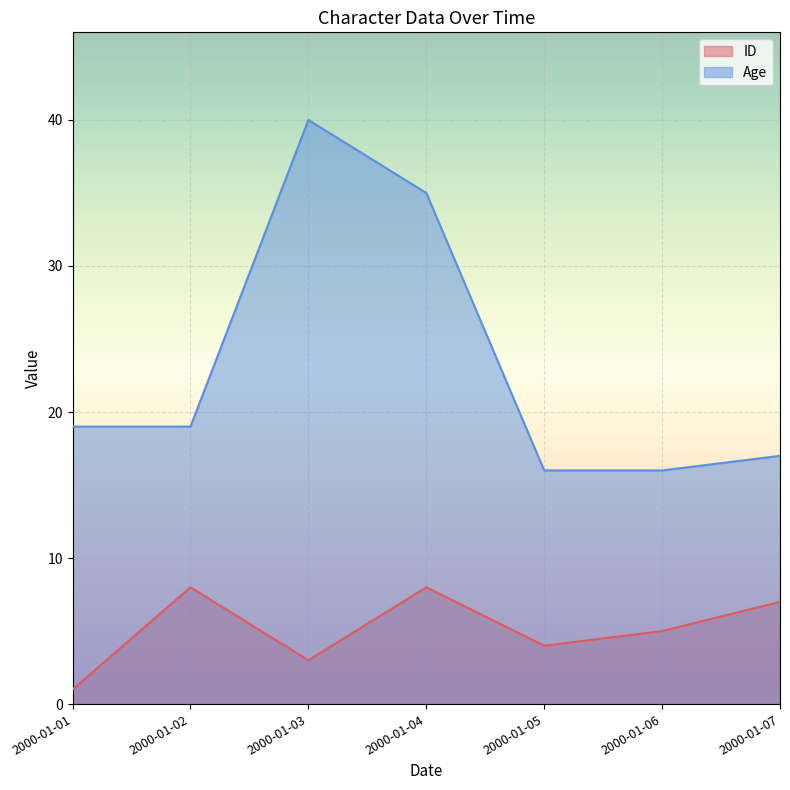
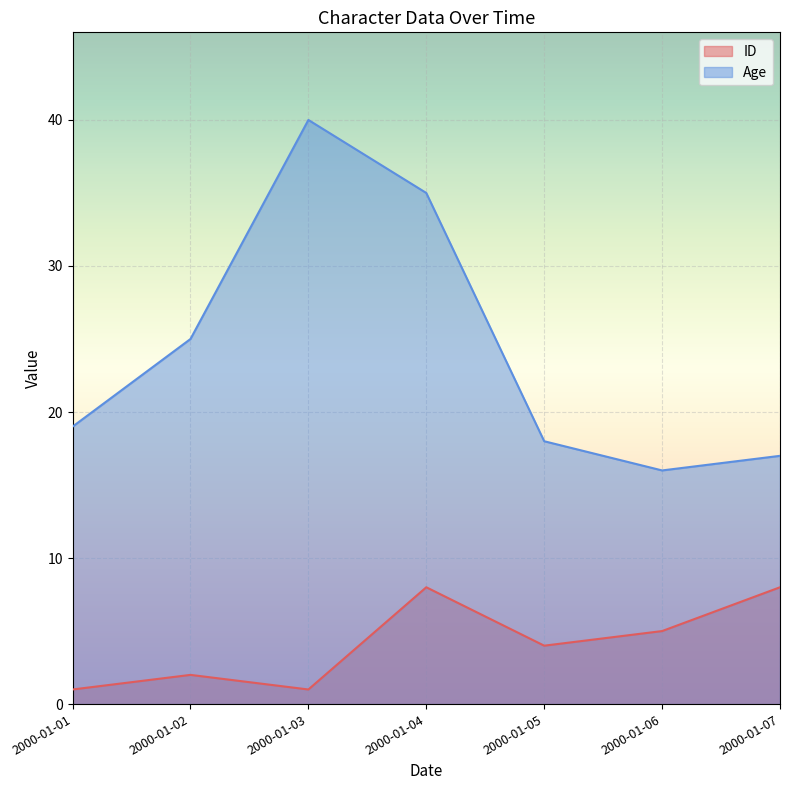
ID, 2000-01-02: 8 -> 2
Age, 2000-01-02: 19 -> 25
ID, 2000-01-03: 3 -> 1
Age, 2000-01-05: 16 -> 18
ID, 2000-01-07: 7 -> 8
